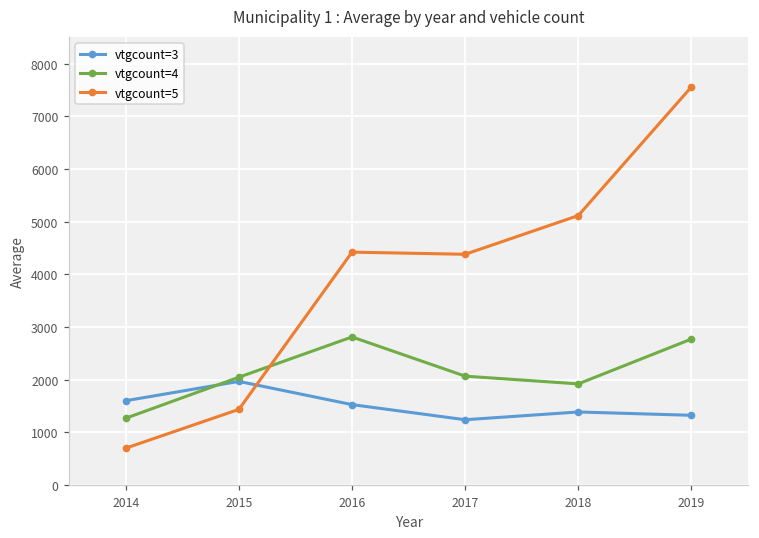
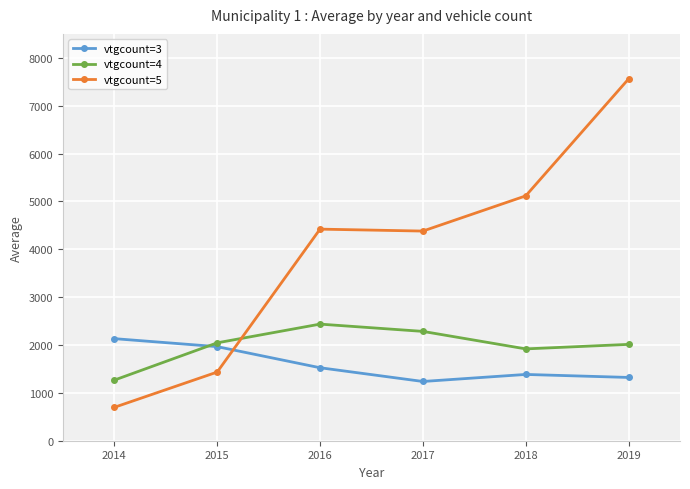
vtgcount=3, 2014: 1600 -> 2100
vtgcount=4, 2016: 2800 -> 2400
vtgcount=4, 2017: 2100 -> 2300
vtgcount=4, 2019: 2800 -> 2000
